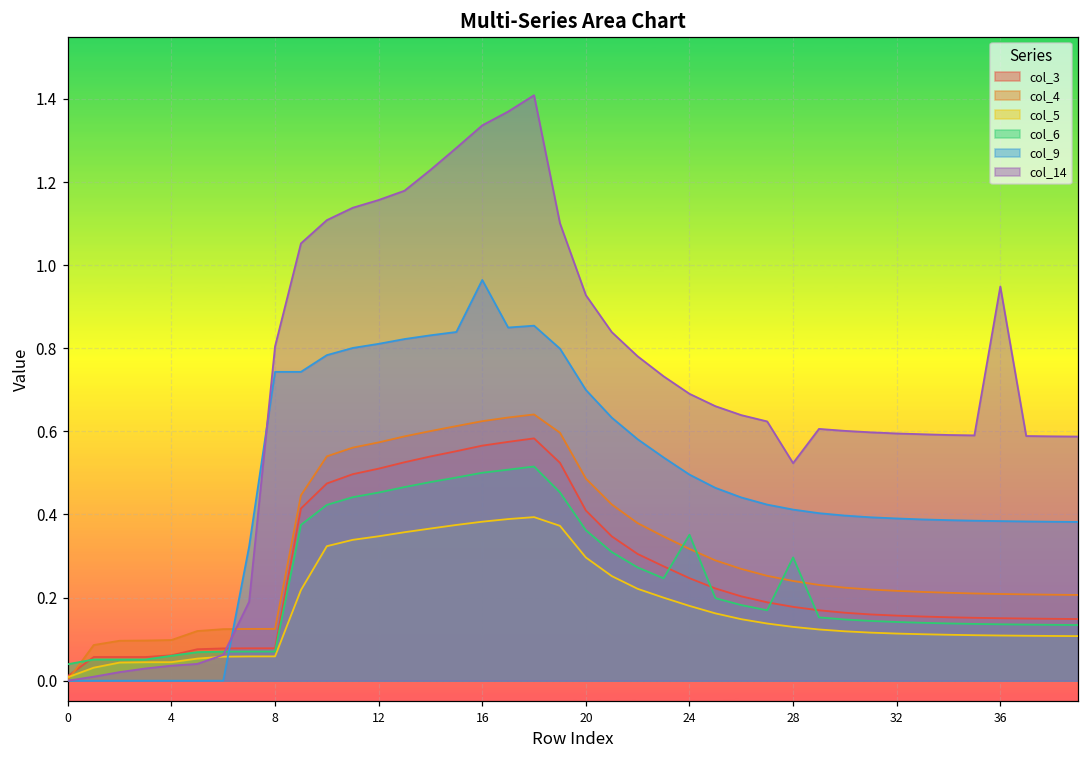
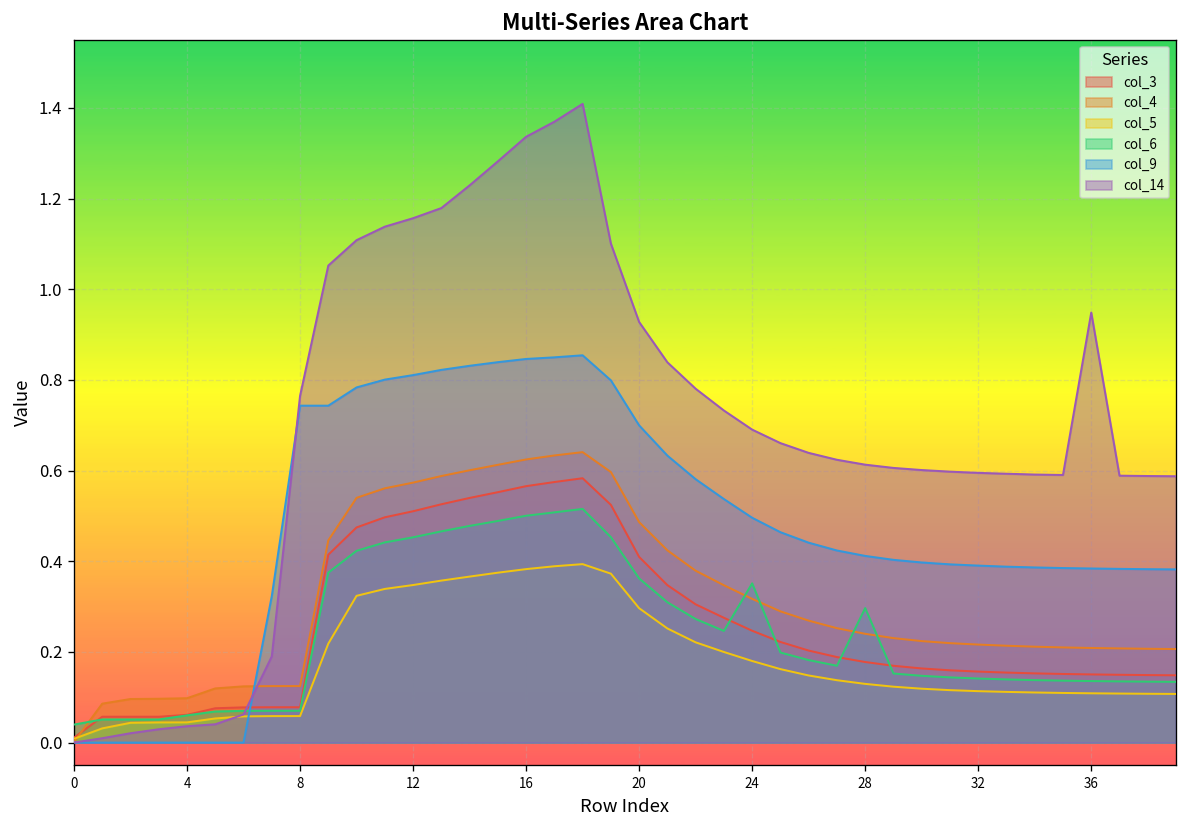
col_14, 8: 0.80 -> 0.76
col_9, 16: 0.96 -> 0.85
col_14, 28: 0.52 -> 0.61
